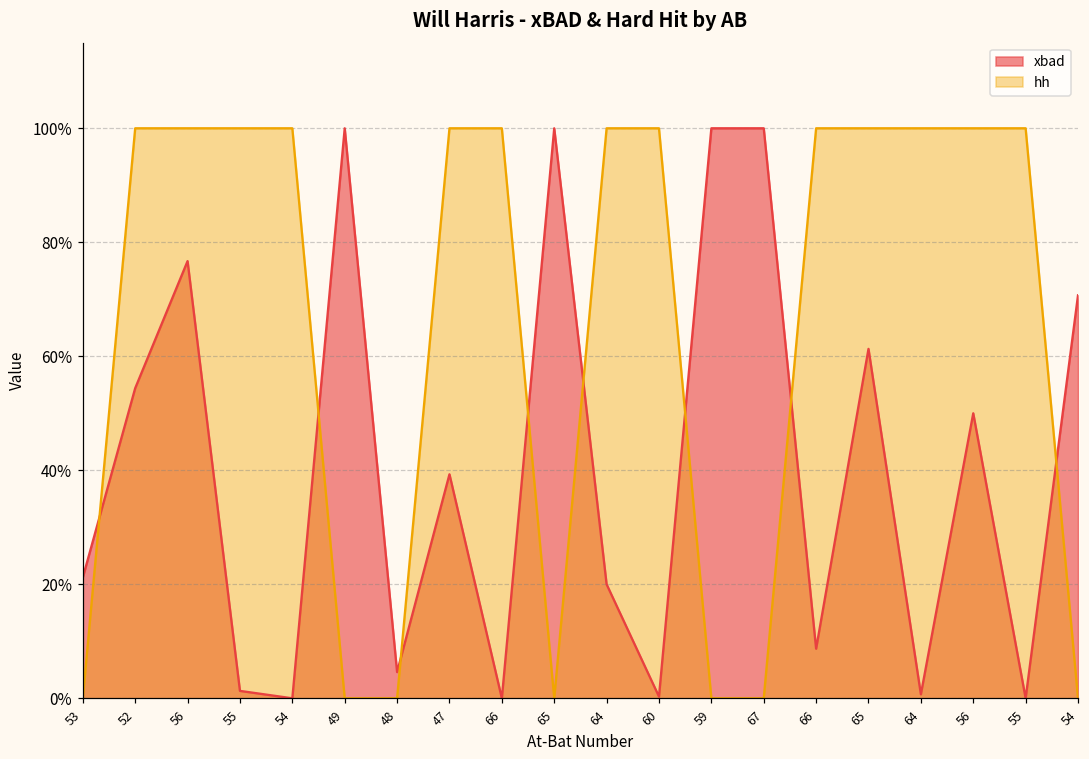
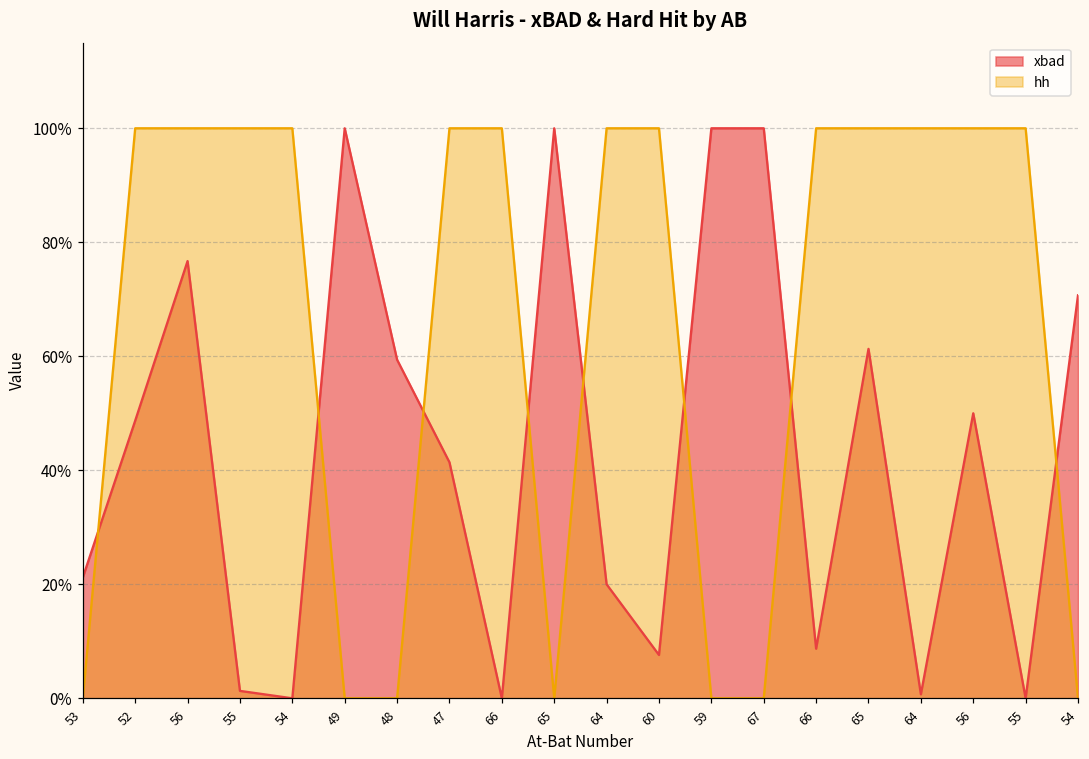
xbad, 52: 54% -> 49%
xbad, 48: 5% -> 59%
xbad, 47: 39% -> 41%
xbad, 60: 0% -> 8%
